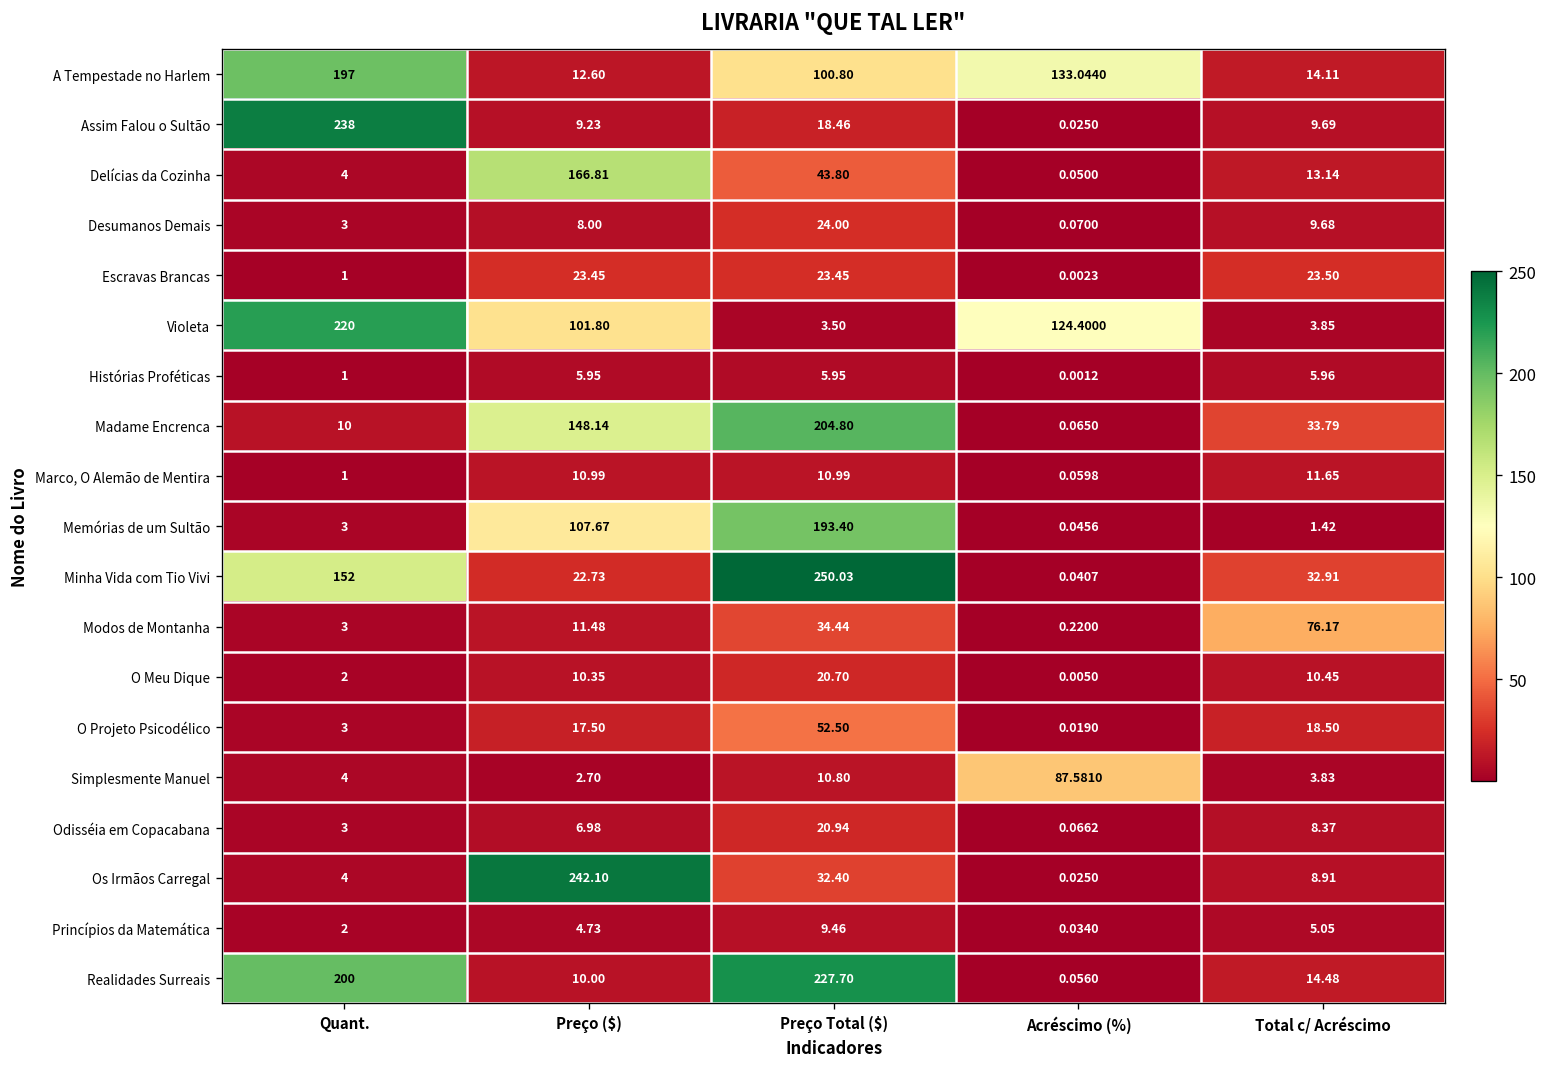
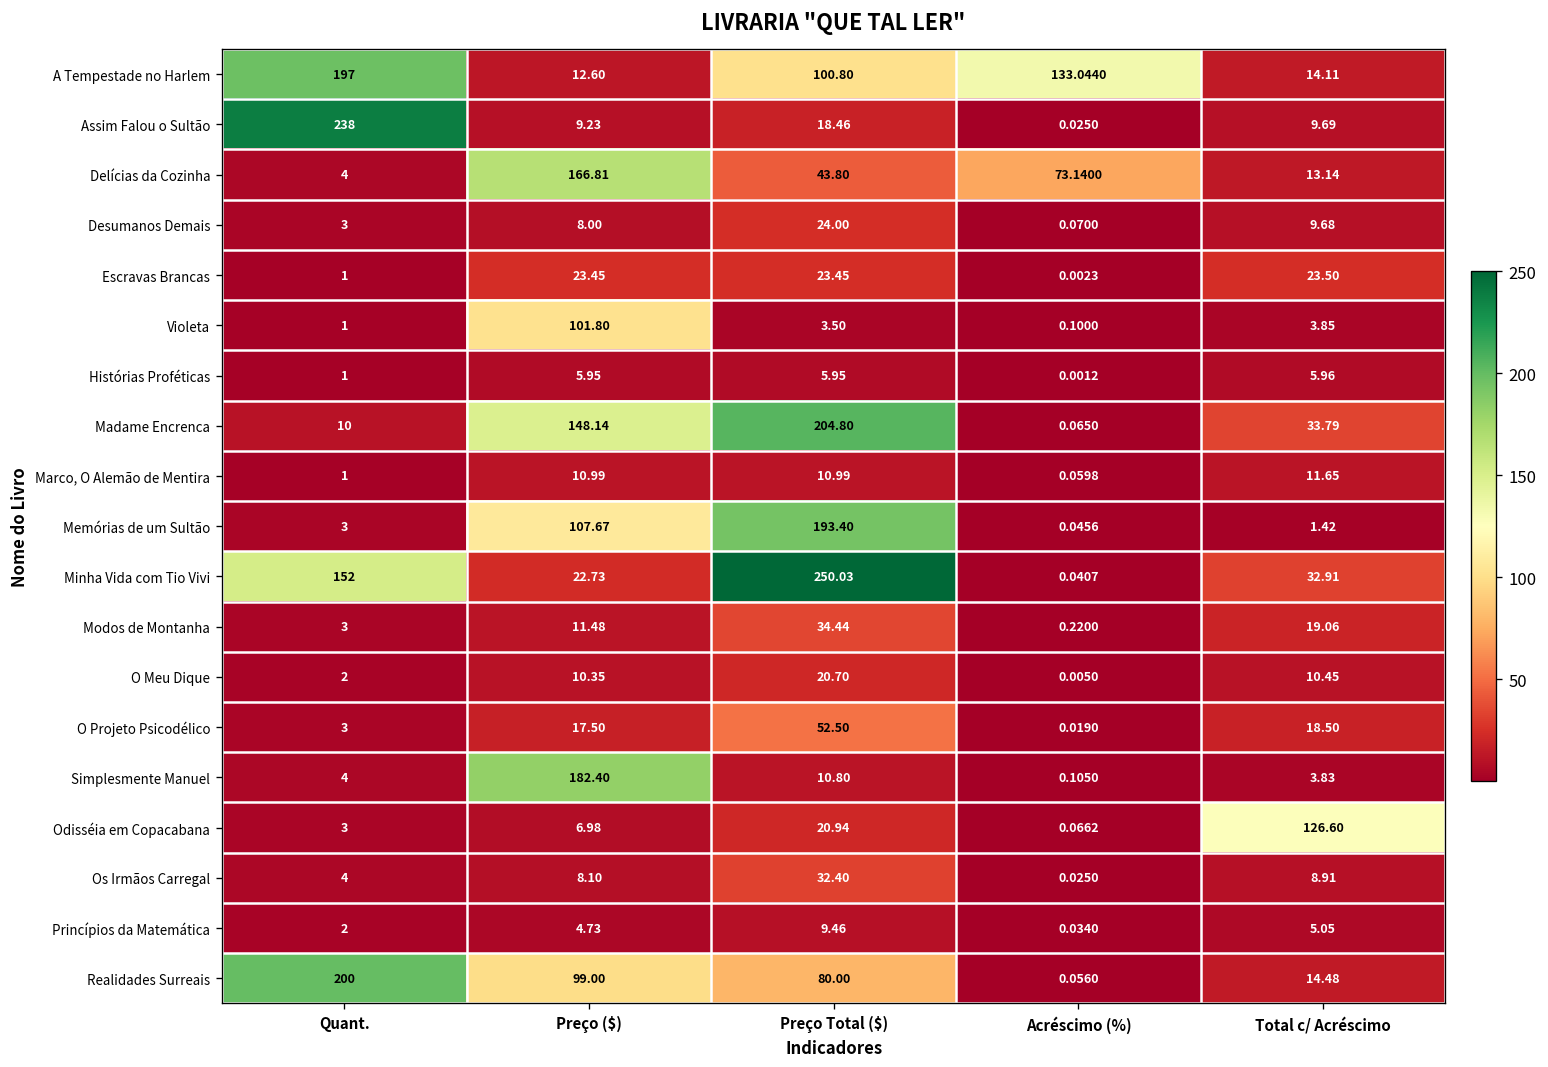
Delícias da Cozinha, Acréscimo (%): 0.0500 -> 73.1400
Violeta, Quant.: 220 -> 1
Violeta, Acréscimo (%): 124.4000 -> 0.1000
Modos de Montanha, Total c/ Acréscimo: 76.17 -> 19.06
Simplesmente Manuel, Preço ($): 2.70 -> 182.40
Simplesmente Manuel, Acréscimo (%): 87.5810 -> 0.1050
Odisséia em Copacabana, Total c/ Acréscimo: 8.37 -> 126.60
Os Irmãos Carregal, Preço ($): 242.10 -> 8.10
Realidades Surreais, Preço ($): 10.00 -> 99.00
Realidades Surreais, Preço Total ($): 227.70 -> 80.00
